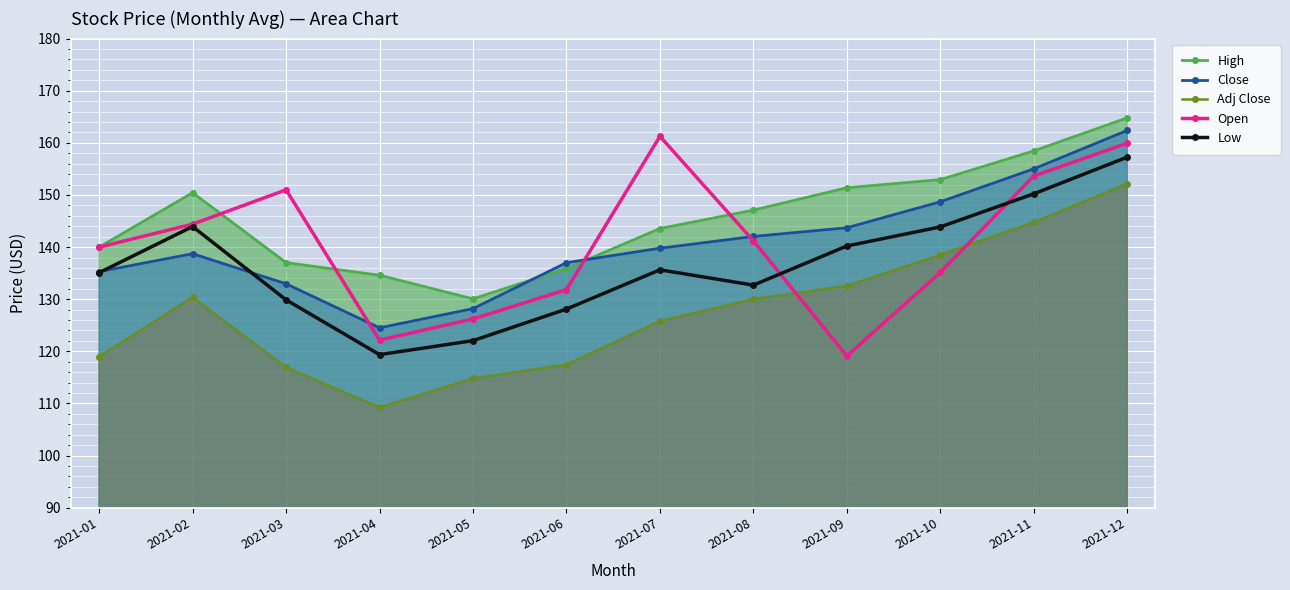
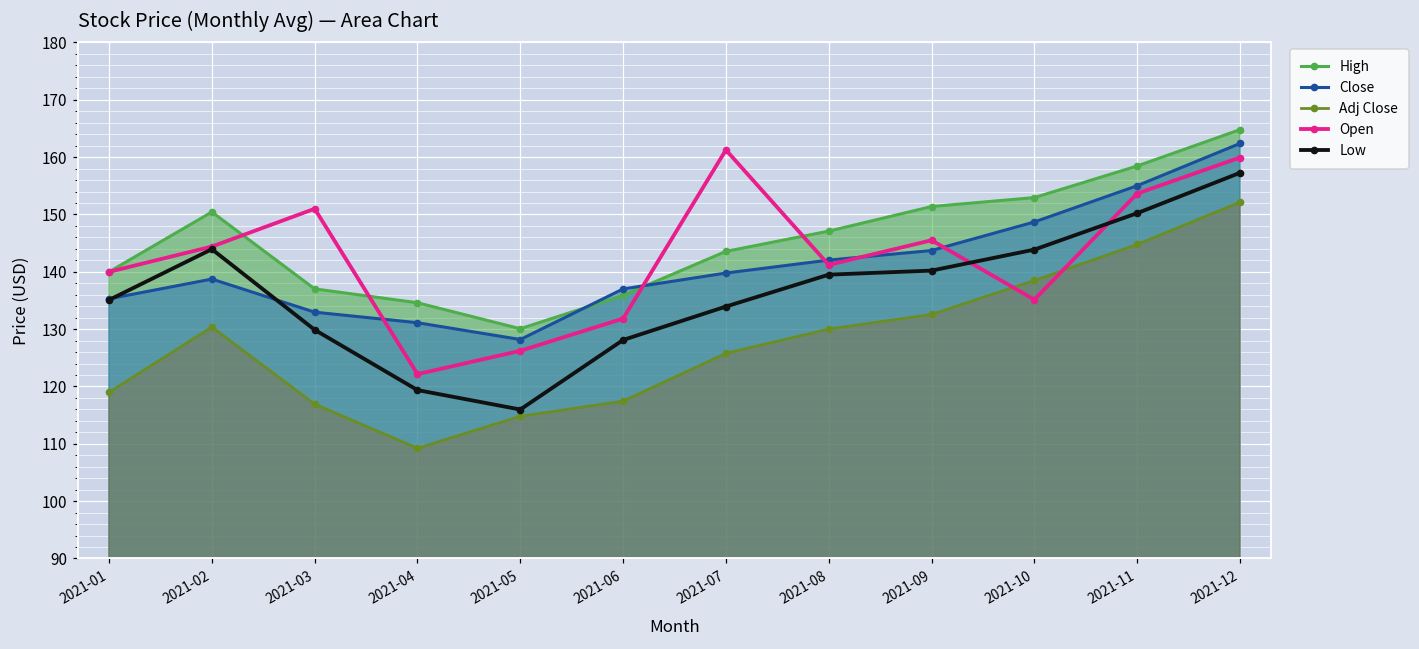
Close, 2021-04: 125 -> 131
Low, 2021-05: 122 -> 116
Low, 2021-07: 136 -> 134
Low, 2021-08: 133 -> 140
Open, 2021-09: 119 -> 146
